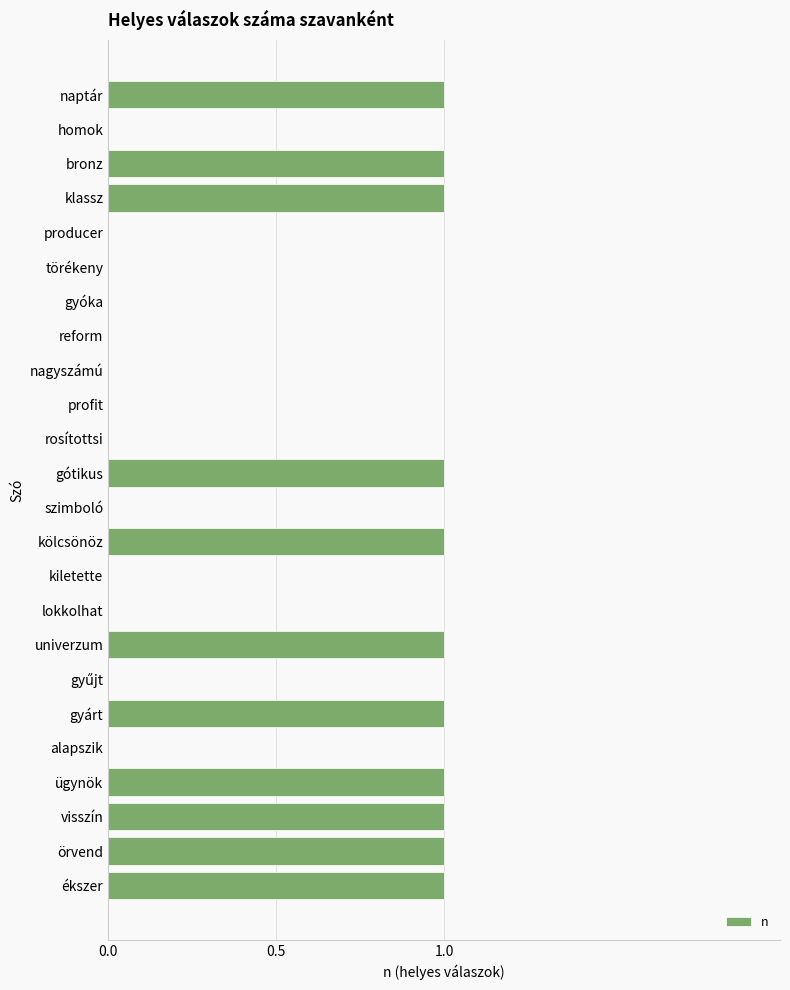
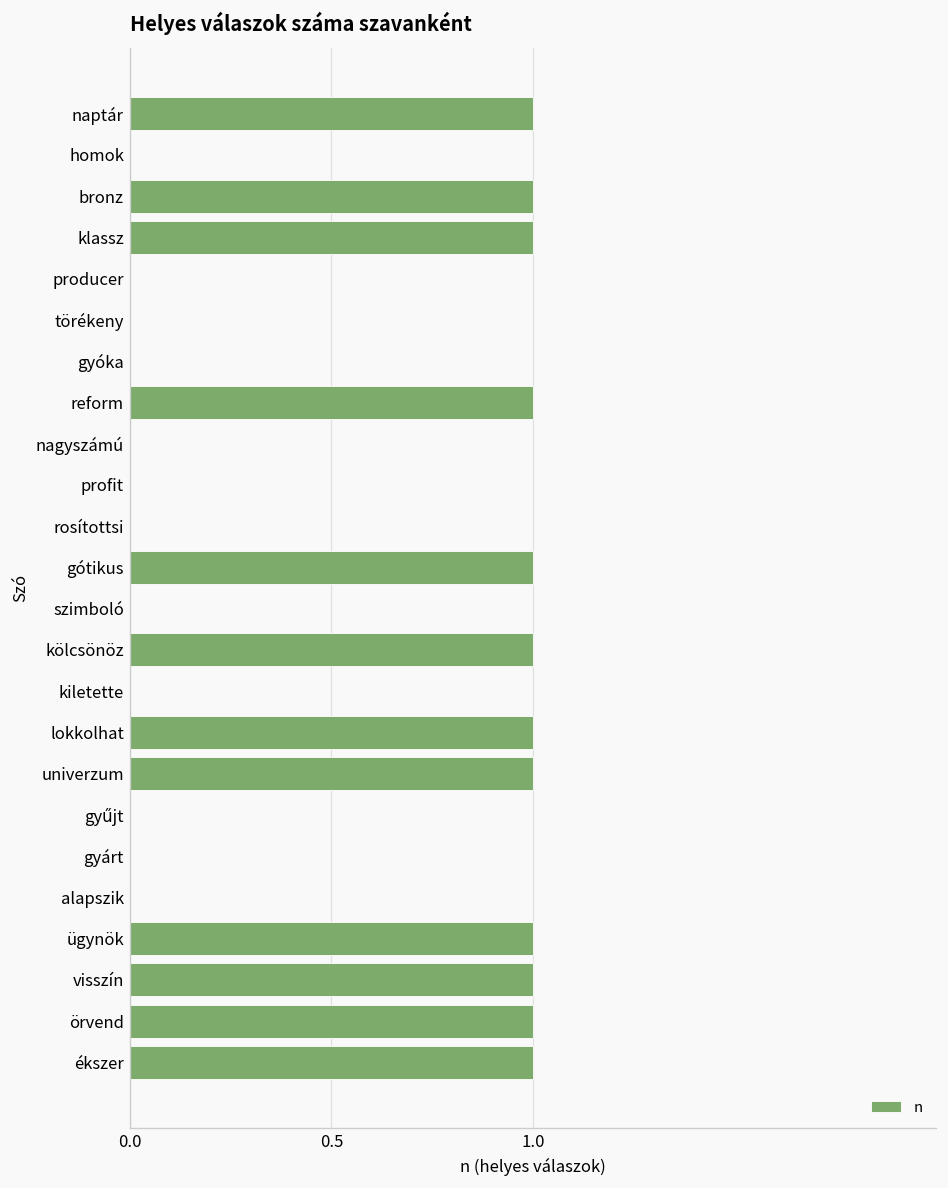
reform: 0 -> 1
lokkolhat: 0 -> 1
gyárt: 1 -> 0
